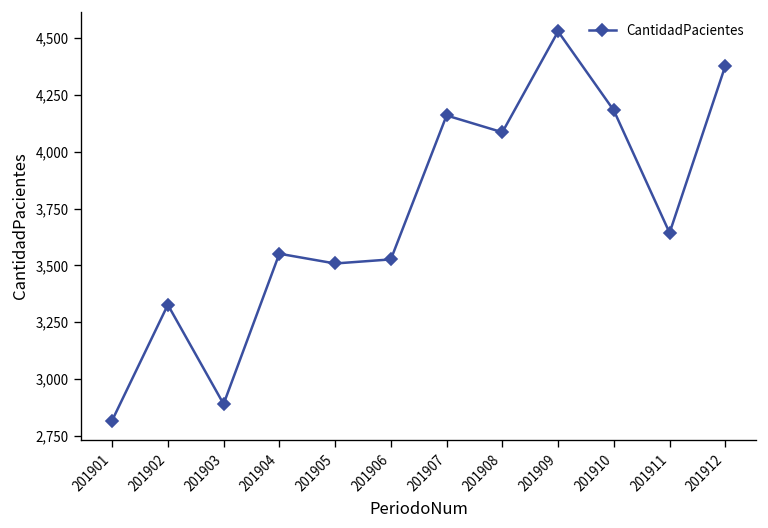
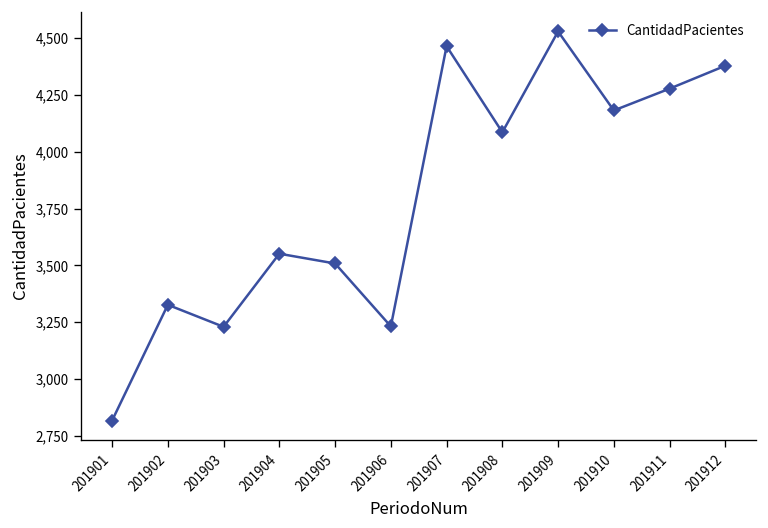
201903: 2,890 -> 3,230
201906: 3,530 -> 3,230
201907: 4,160 -> 4,470
201911: 3,640 -> 4,280
